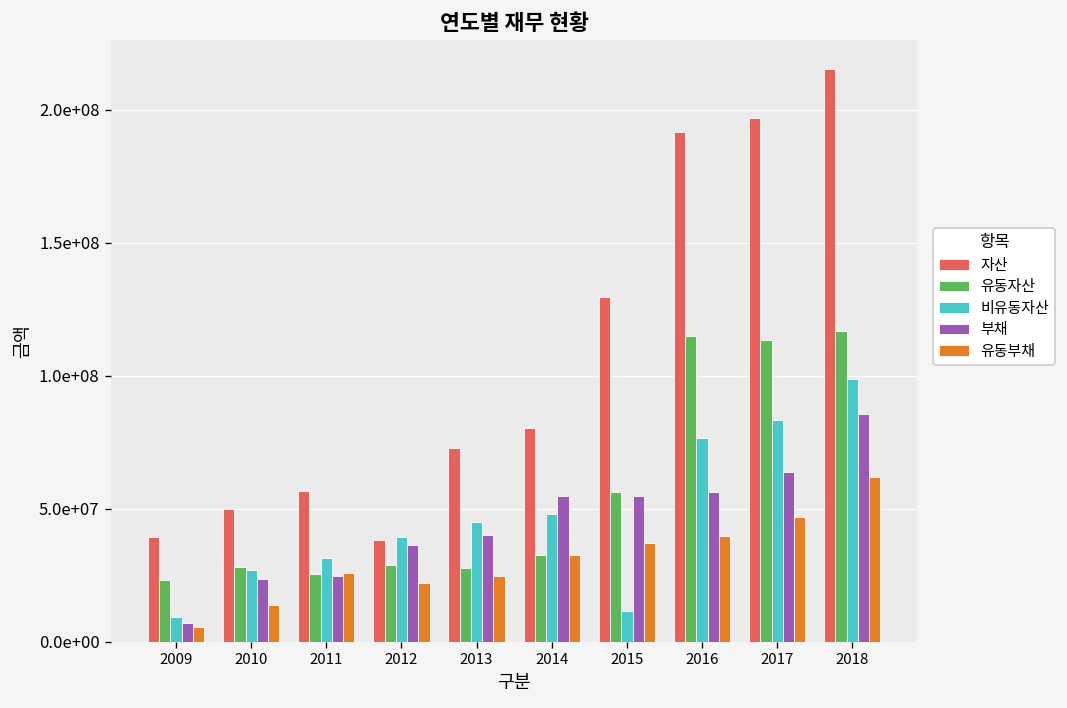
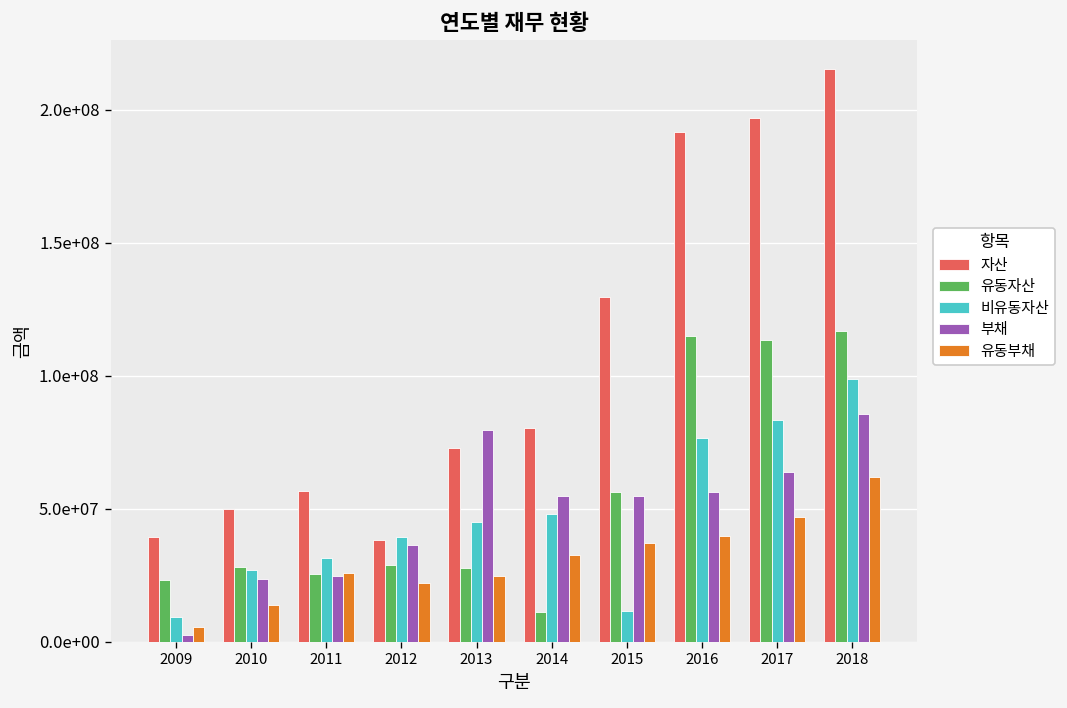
부채, 2009: 7000000 -> 2000000
부채, 2013: 40000000 -> 79000000
유동자산, 2014: 32000000 -> 11000000
